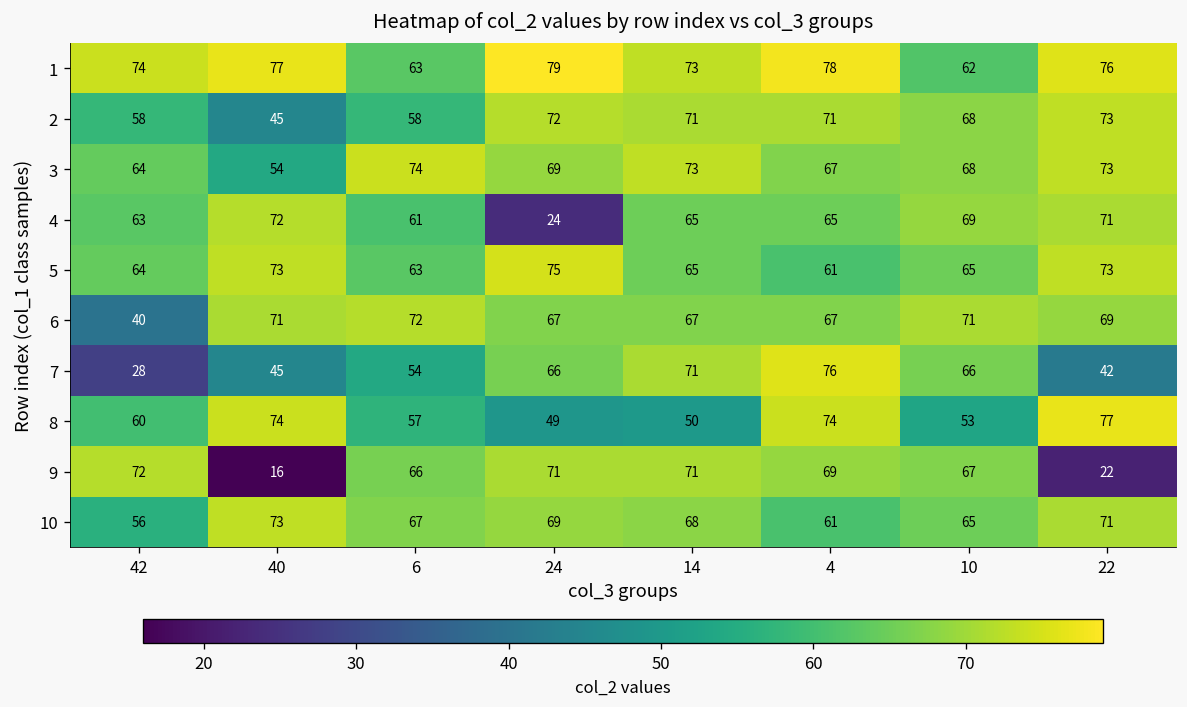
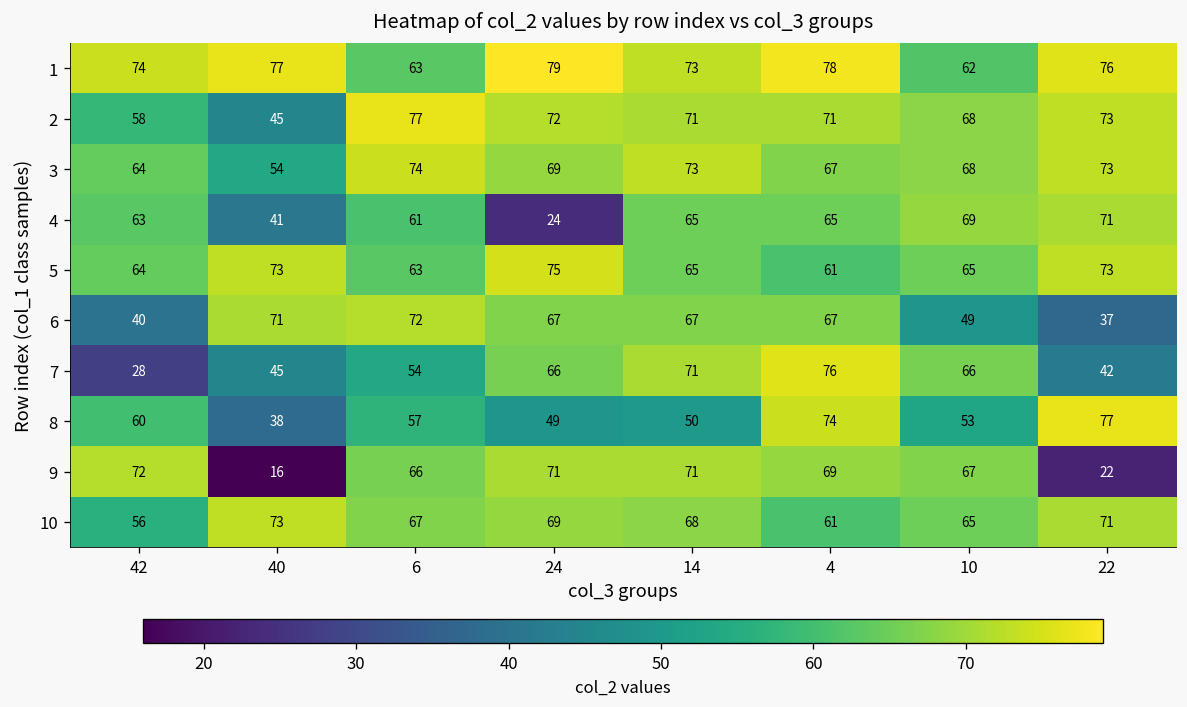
2, 6: 58 -> 77
4, 40: 72 -> 41
6, 10: 71 -> 49
6, 22: 69 -> 37
8, 40: 74 -> 38
